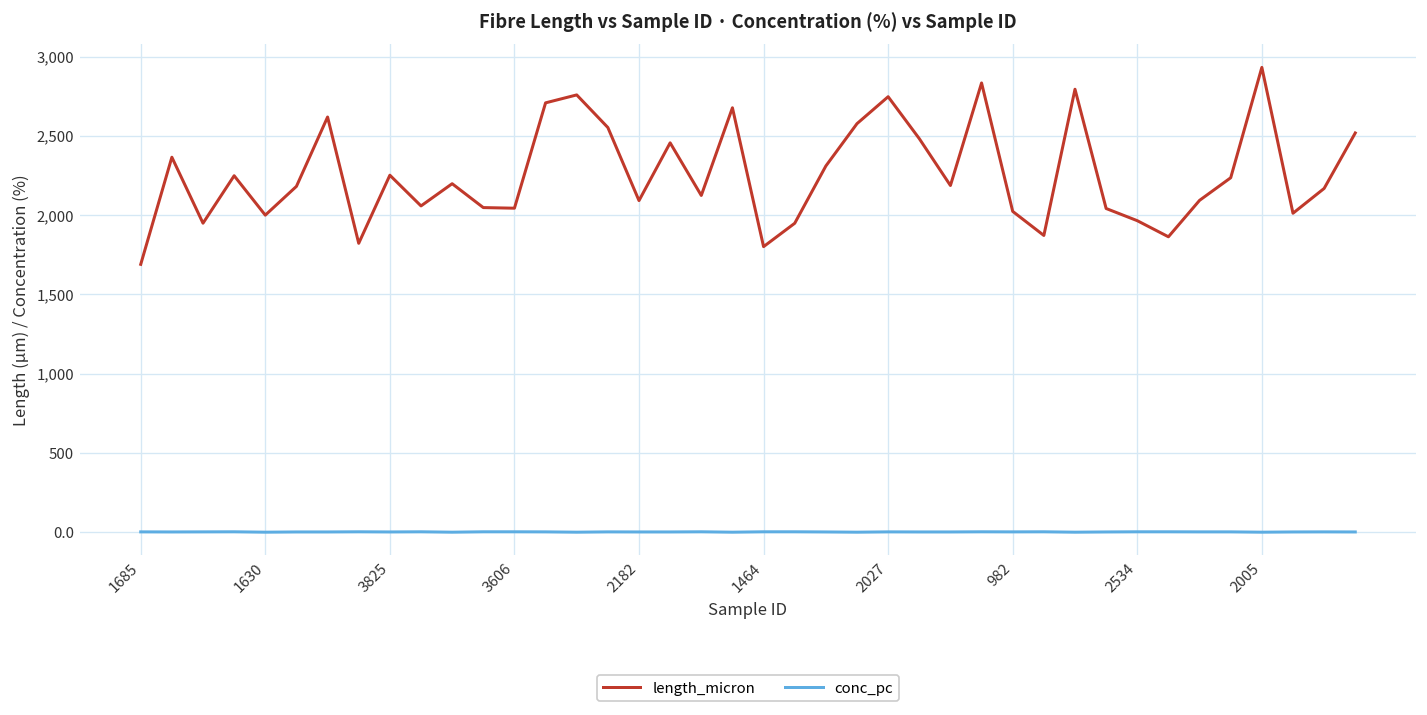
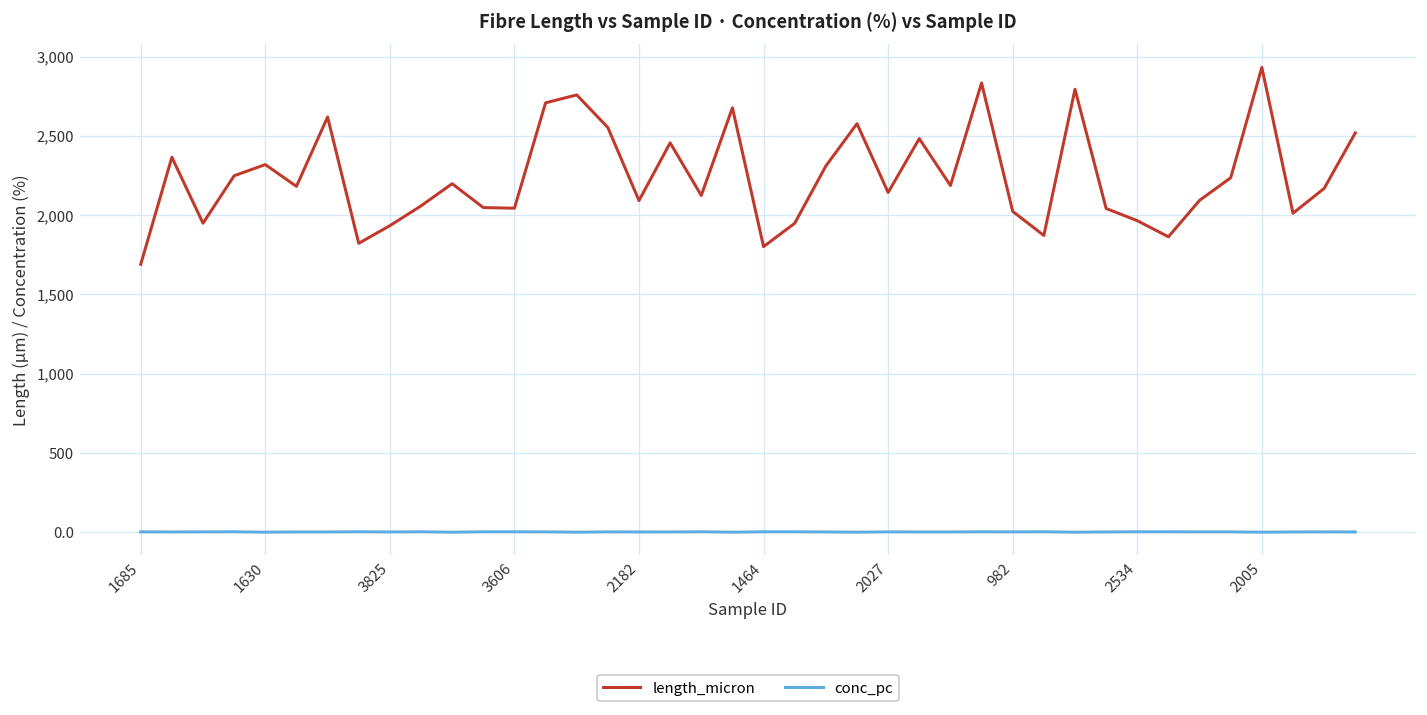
length_micron, 1630: 2,000 -> 2,320
length_micron, 3825: 2,250 -> 1,930
length_micron, 2027: 2,750 -> 2,140
